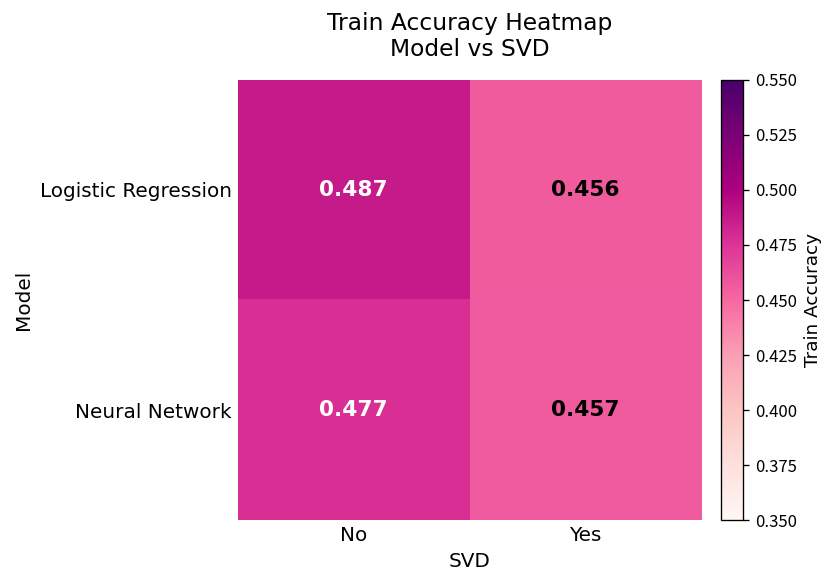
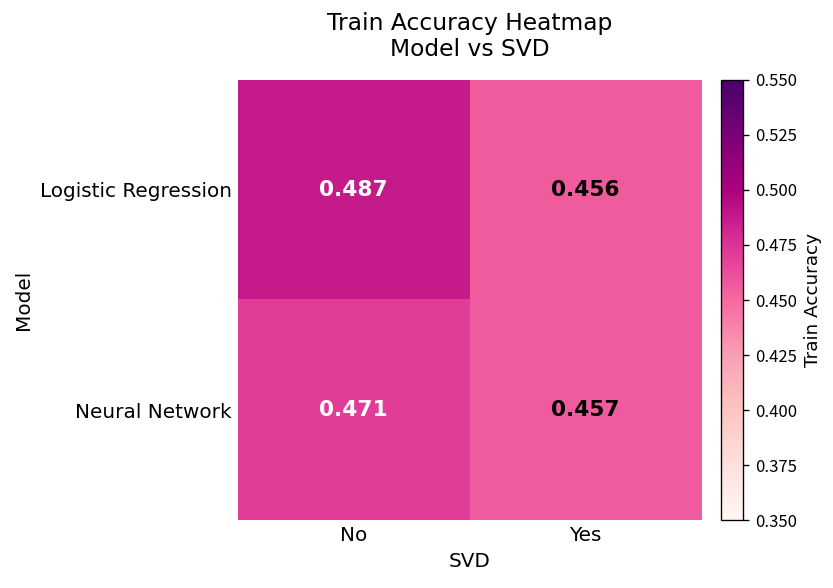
Neural Network, No: 0.477 -> 0.471
